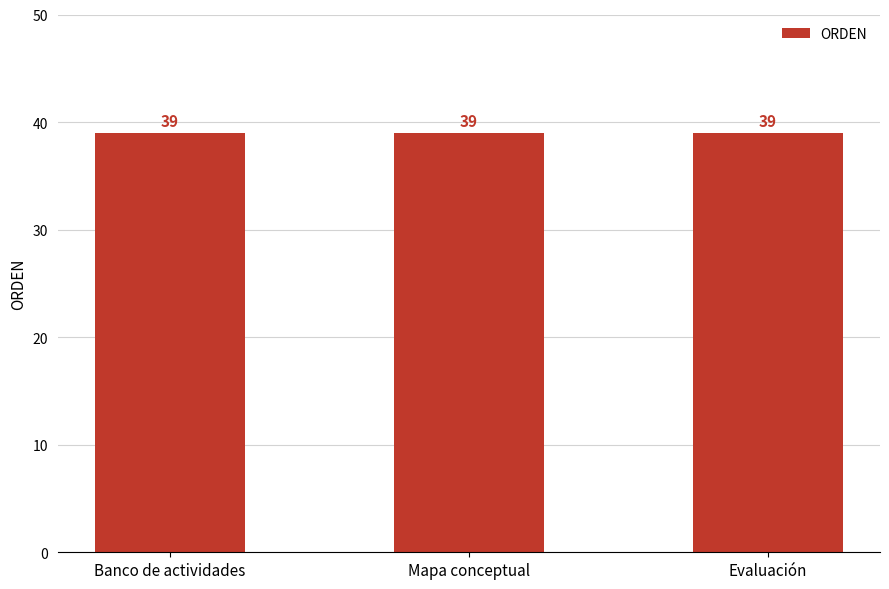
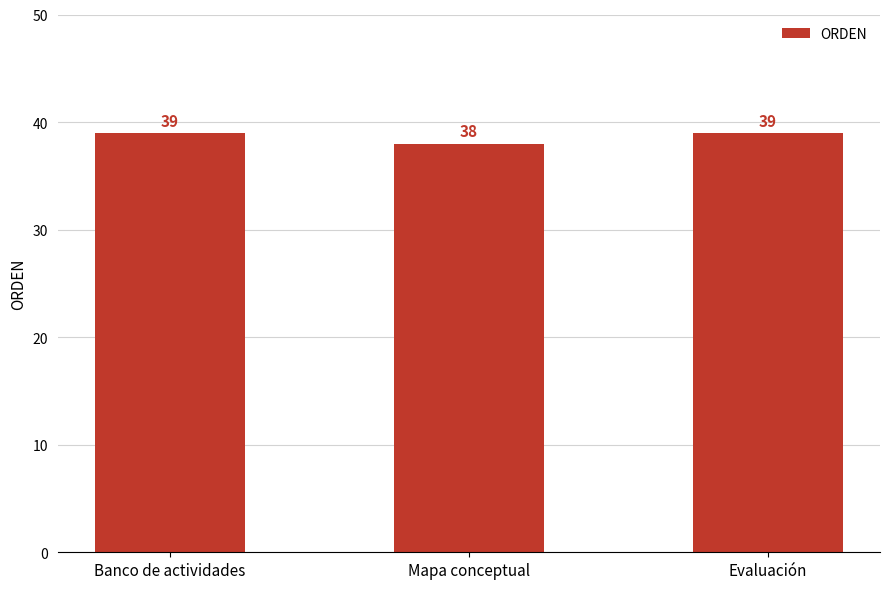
Mapa conceptual: 39 -> 38
